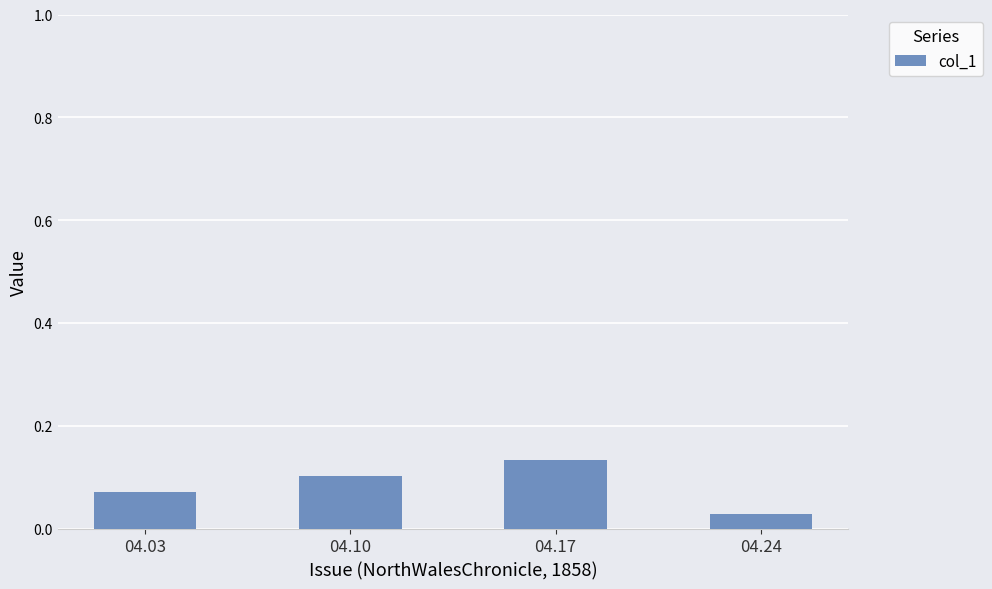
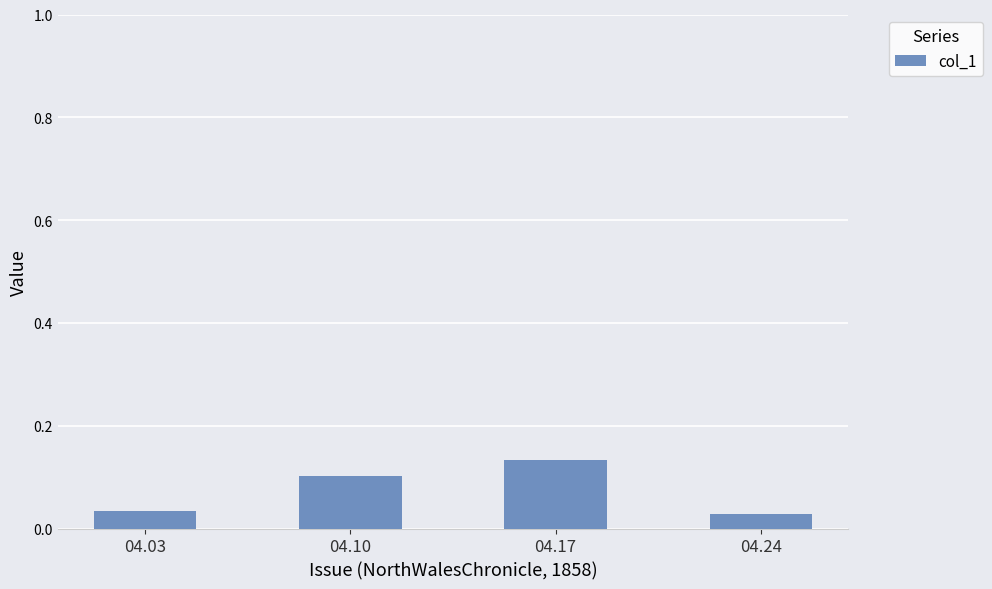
04.03: 0.07 -> 0.03
